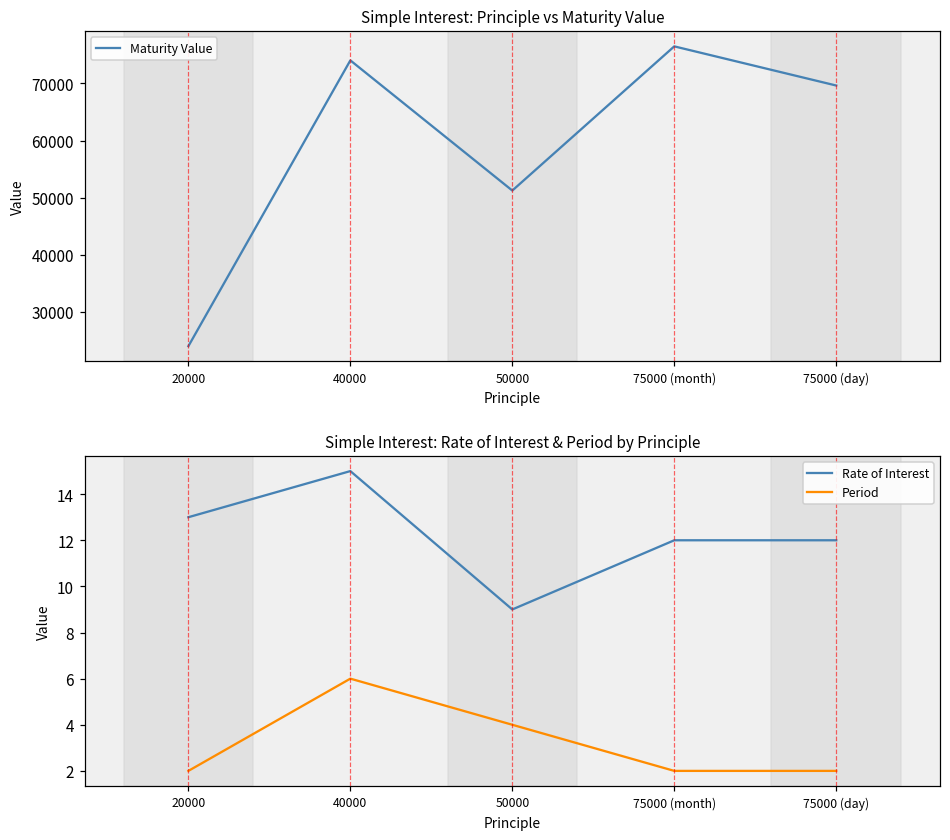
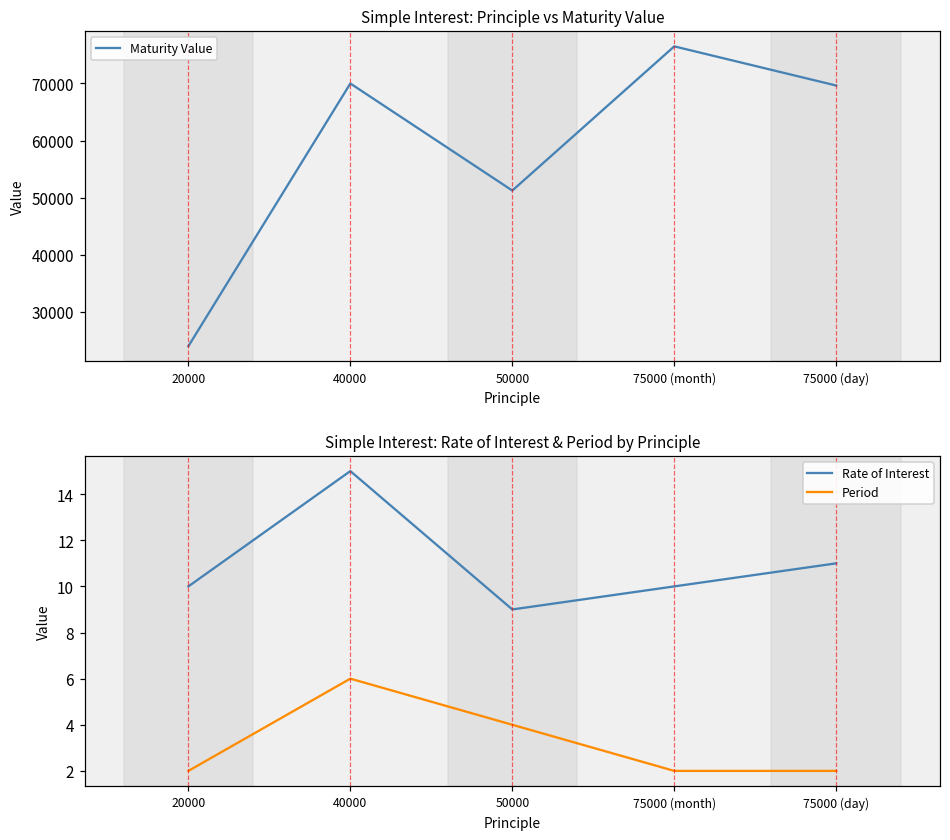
Simple Interest: Principle vs Maturity Value, 40000: 74000 -> 70000
Simple Interest: Rate of Interest & Period by Principle, Rate of Interest, 20000: 13 -> 10
Simple Interest: Rate of Interest & Period by Principle, Rate of Interest, 75000 (month): 12 -> 10
Simple Interest: Rate of Interest & Period by Principle, Rate of Interest, 75000 (day): 12 -> 11
